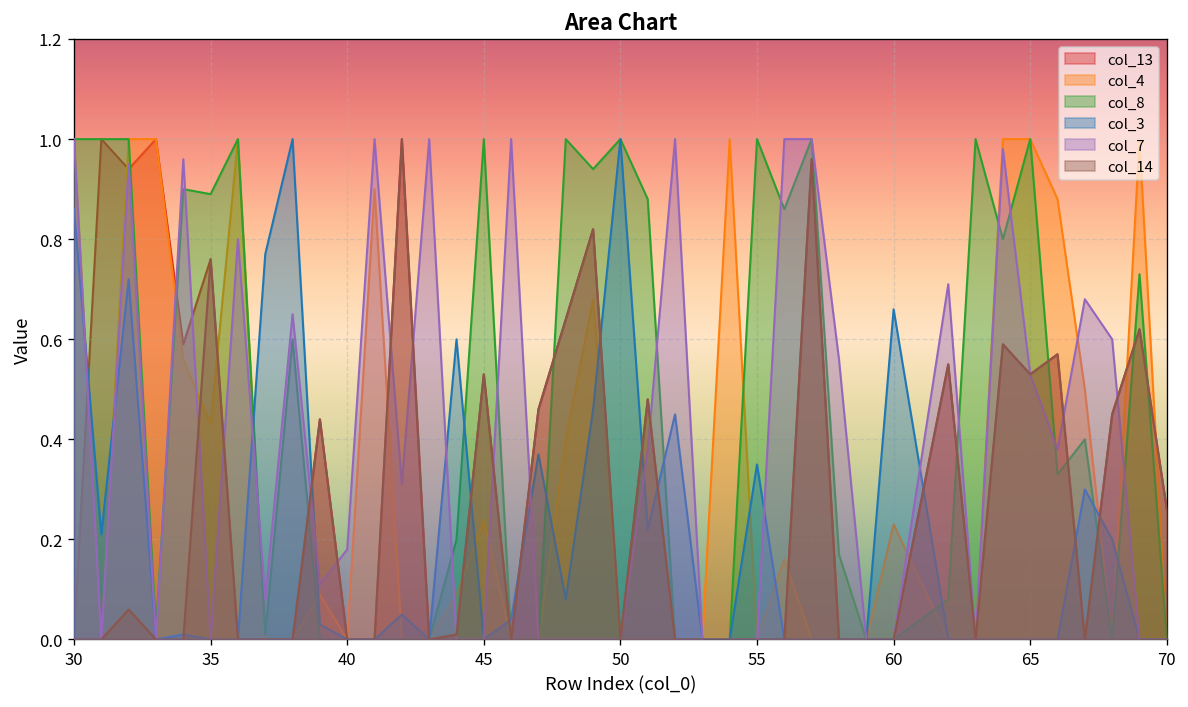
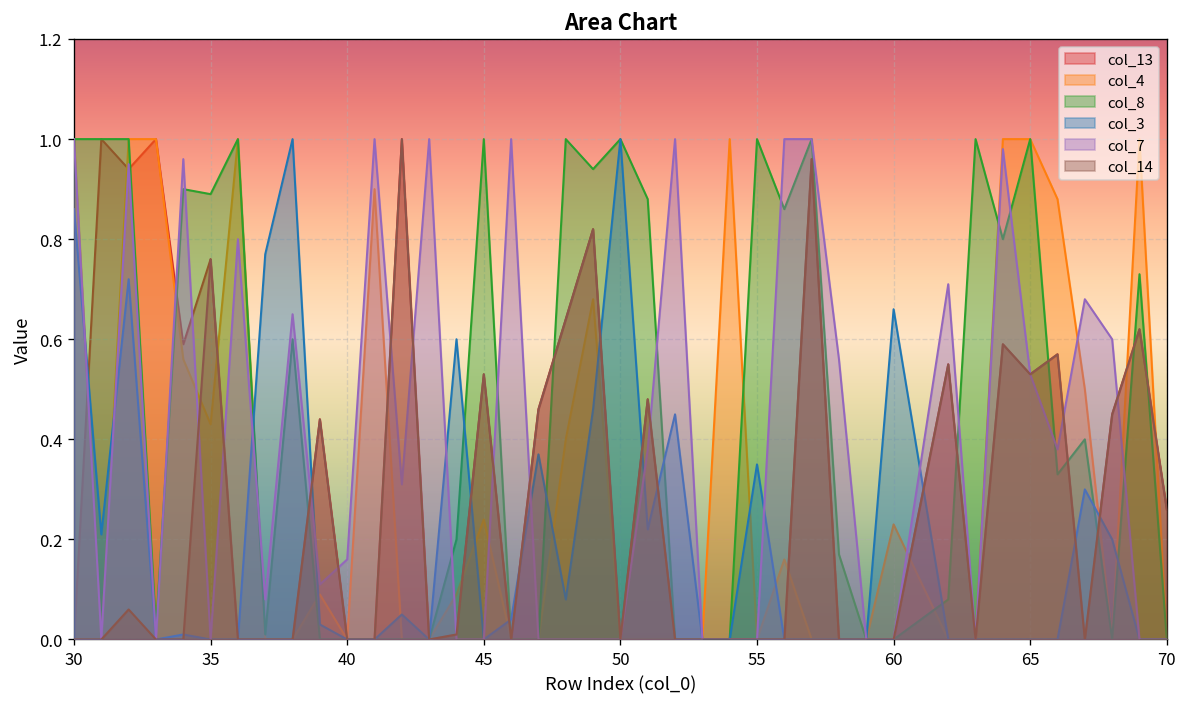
col_7, 40: 0.18 -> 0.16
